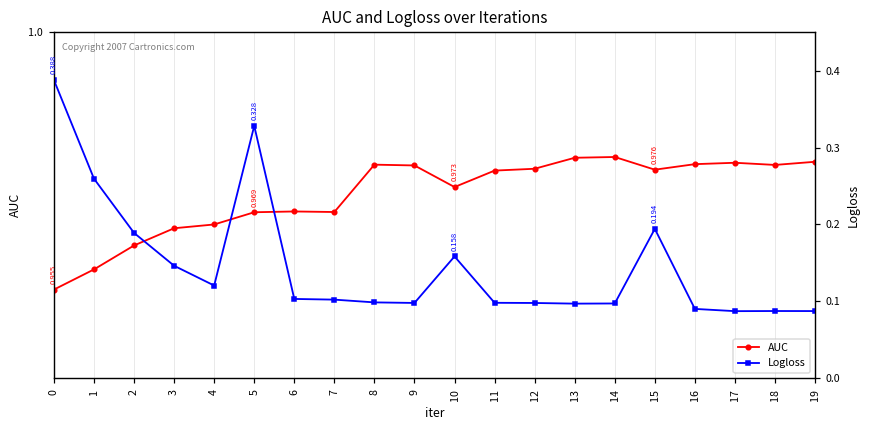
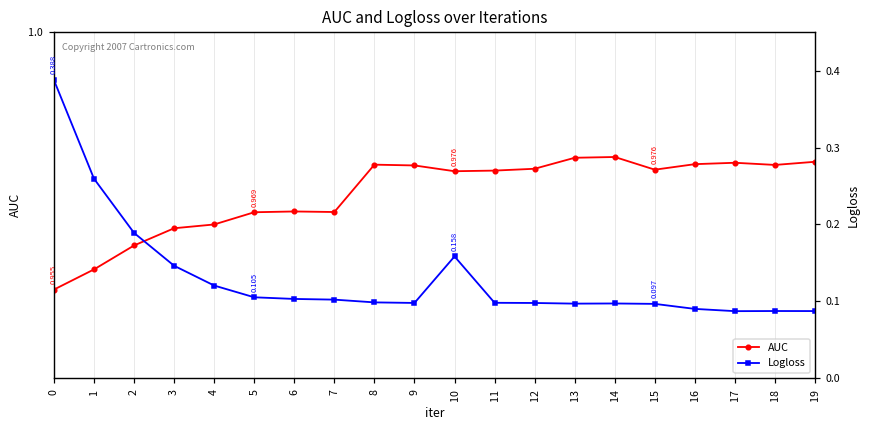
AUC, 10: 0.973 -> 0.976
Logloss, 5: 0.328 -> 0.105
Logloss, 15: 0.194 -> 0.097
